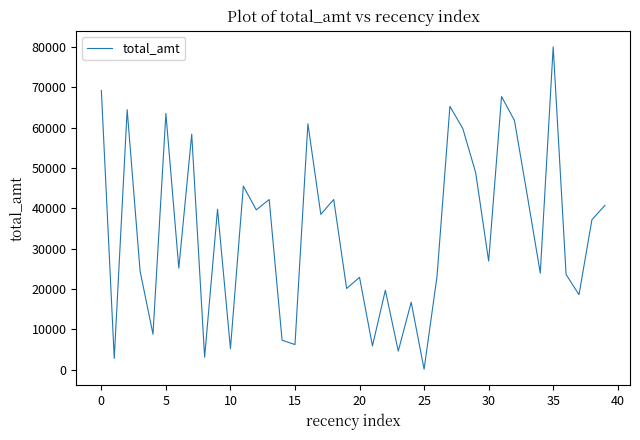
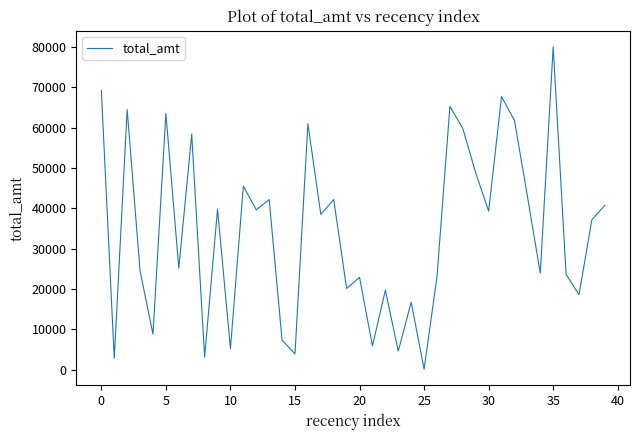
15: 6000 -> 4000
30: 27000 -> 39000
